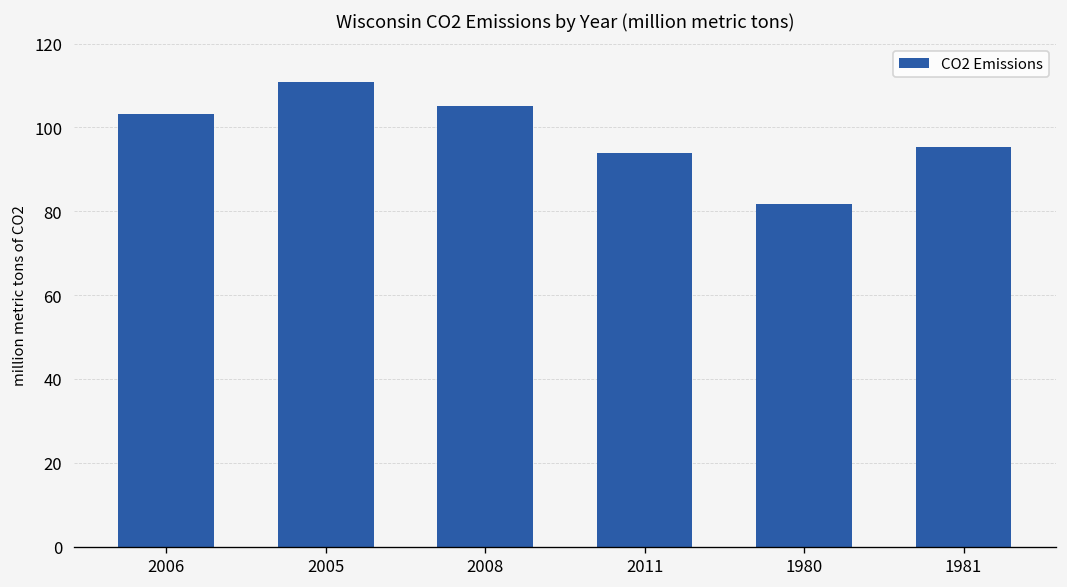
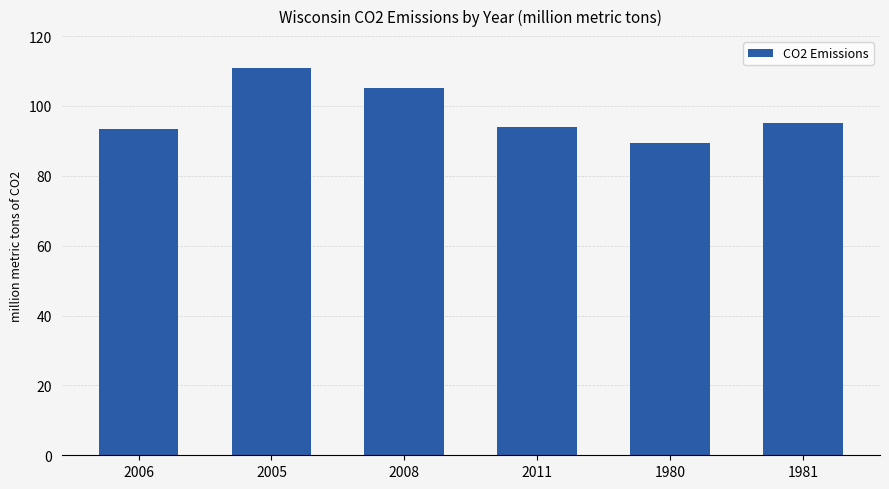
2006: 103 -> 93
1980: 82 -> 90
